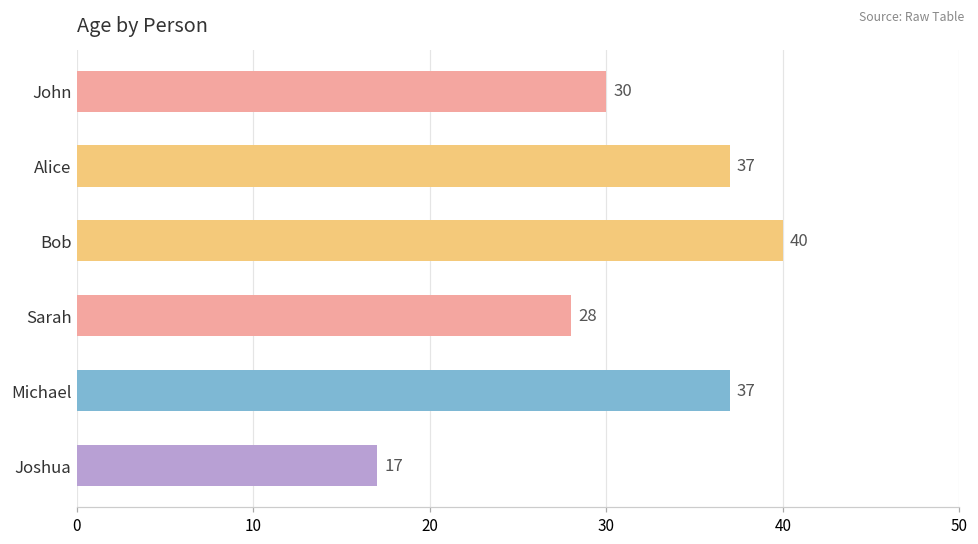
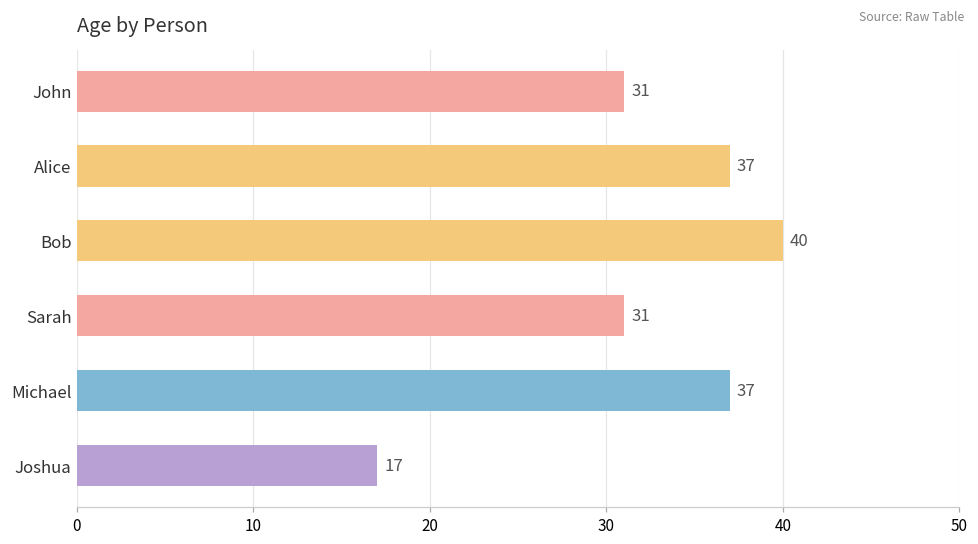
John: 30 -> 31
Sarah: 28 -> 31
